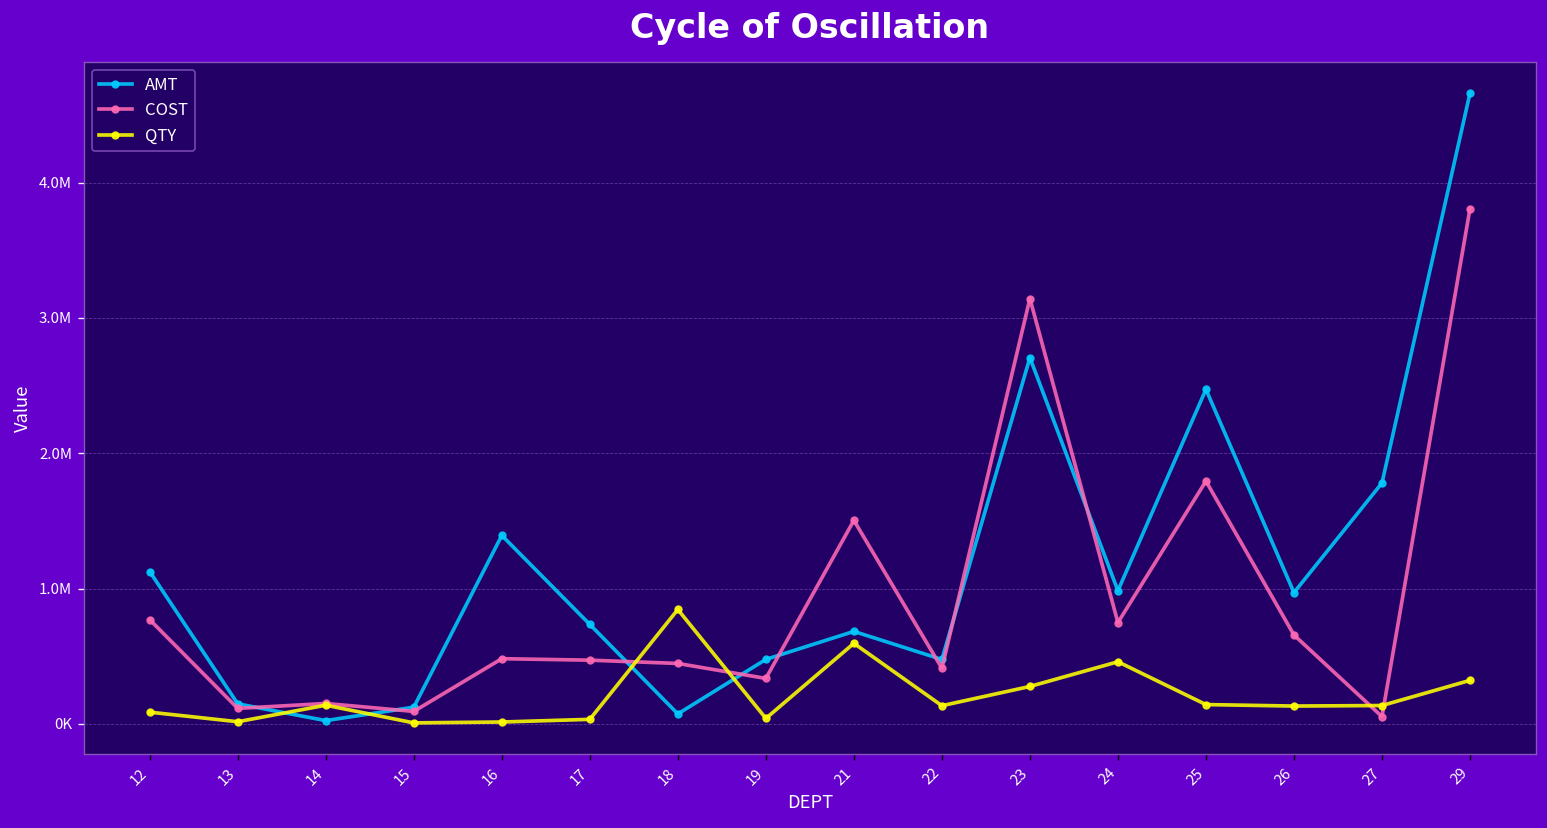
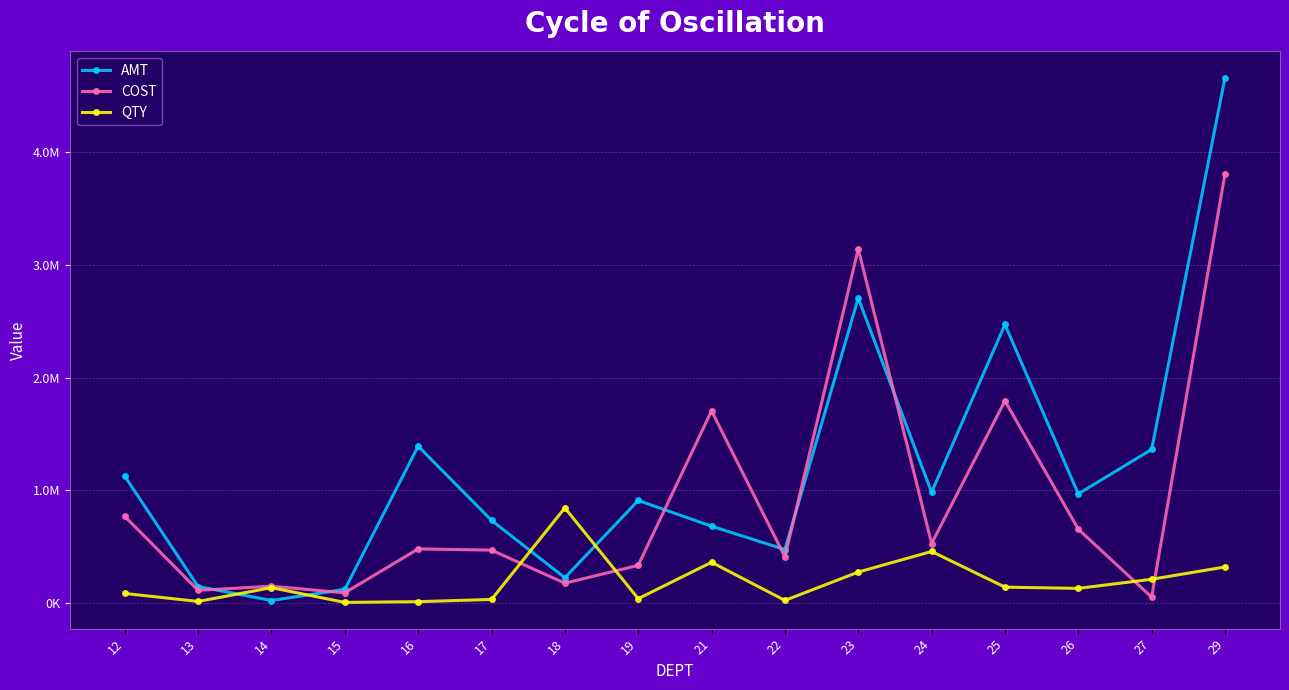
AMT, 18: 70000 -> 230000
COST, 18: 450000 -> 180000
AMT, 19: 480000 -> 910000
COST, 21: 1500000 -> 1710000
QTY, 21: 590000 -> 360000
QTY, 22: 130000 -> 20000
COST, 24: 750000 -> 530000
AMT, 27: 1780000 -> 1360000
QTY, 27: 130000 -> 210000
